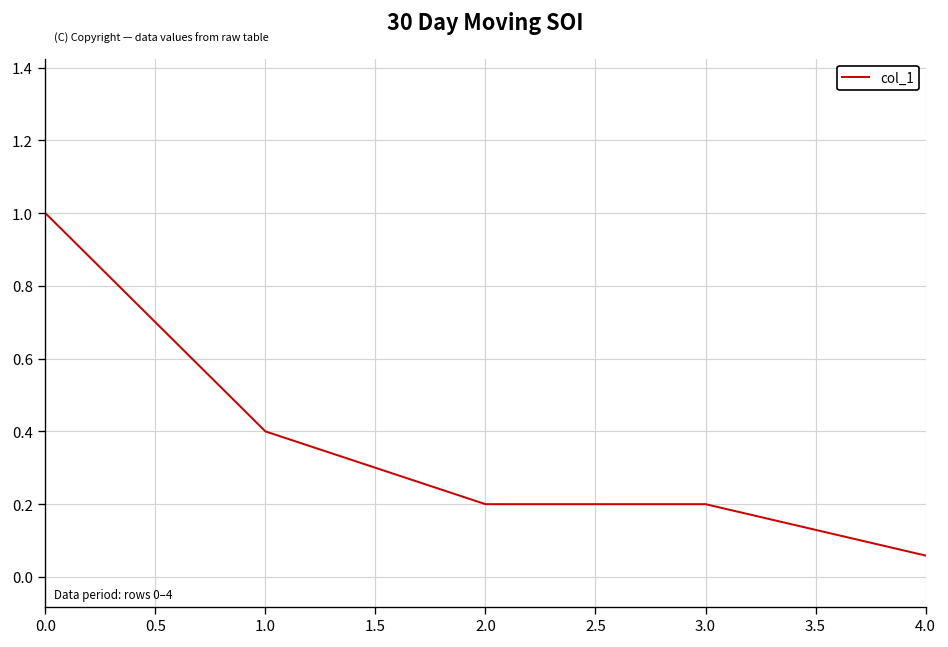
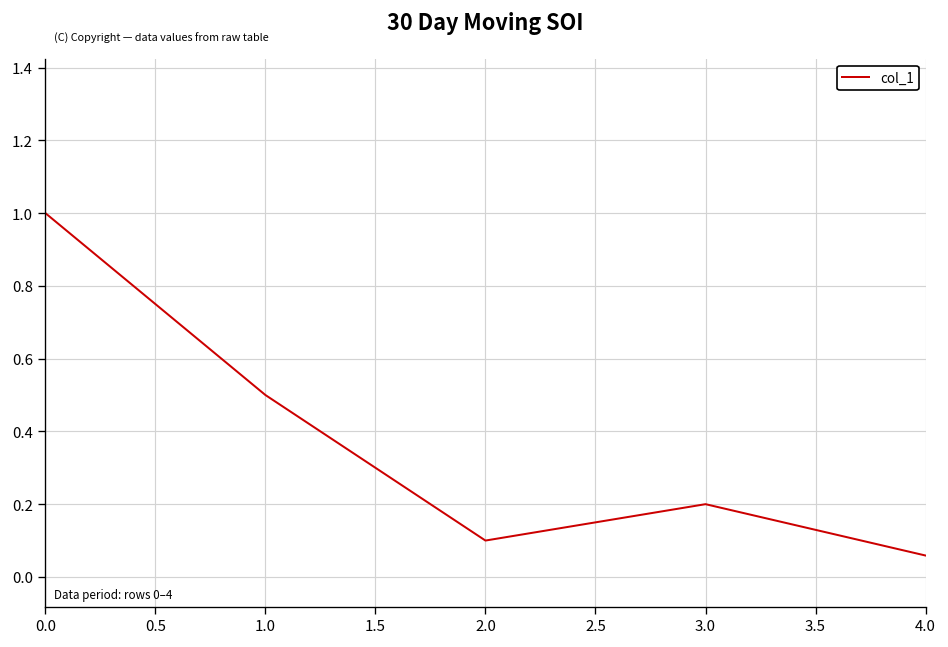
1.0: 0.4 -> 0.5
2.0: 0.2 -> 0.1
